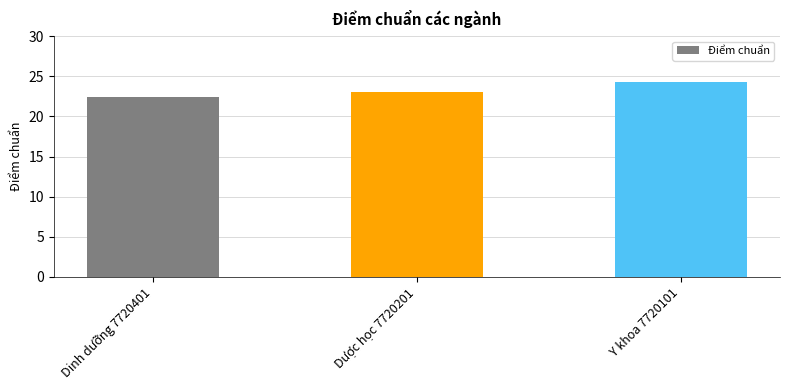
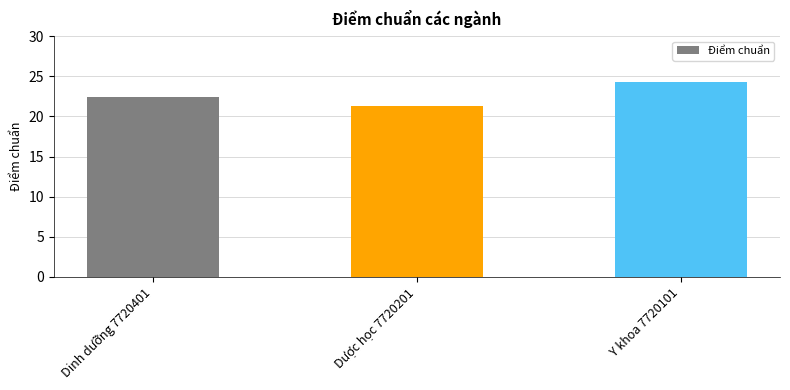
Dược học 7720201: 23 -> 21
